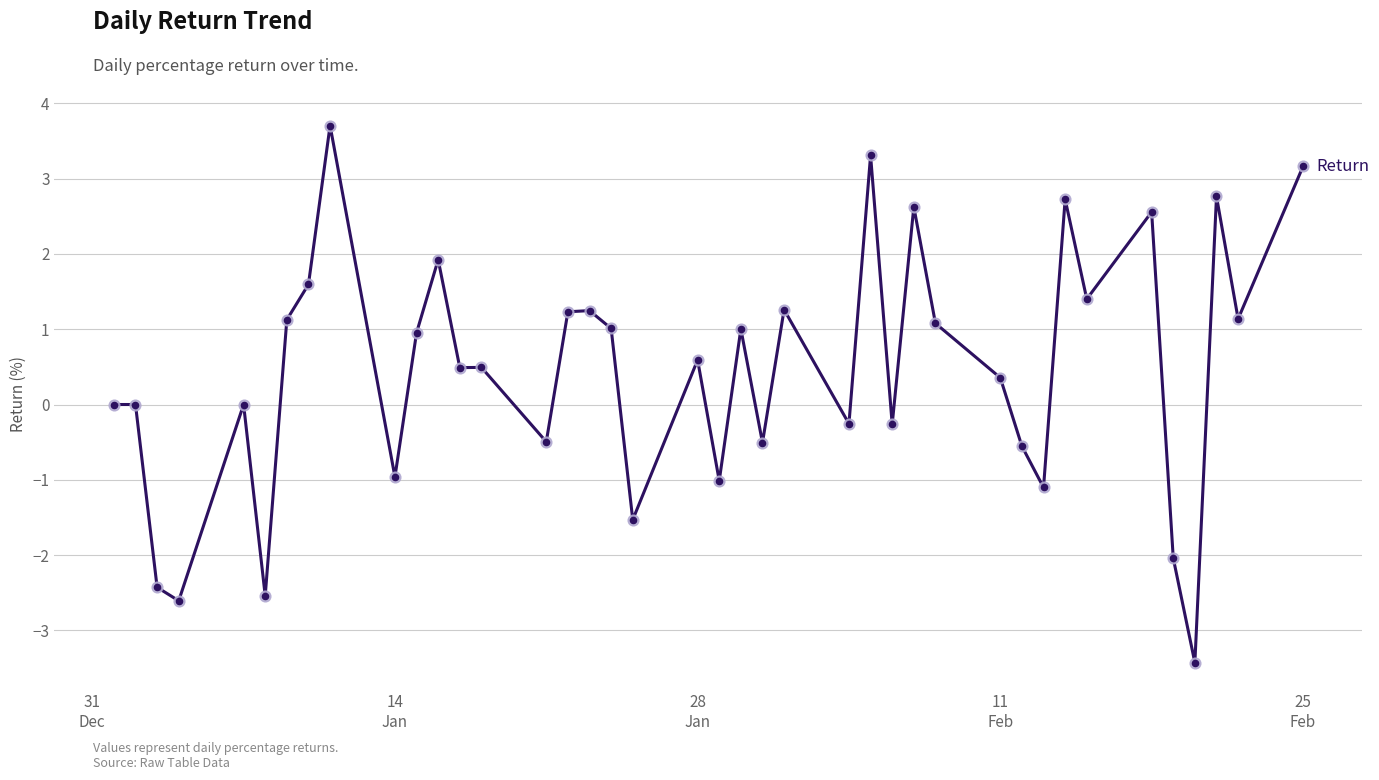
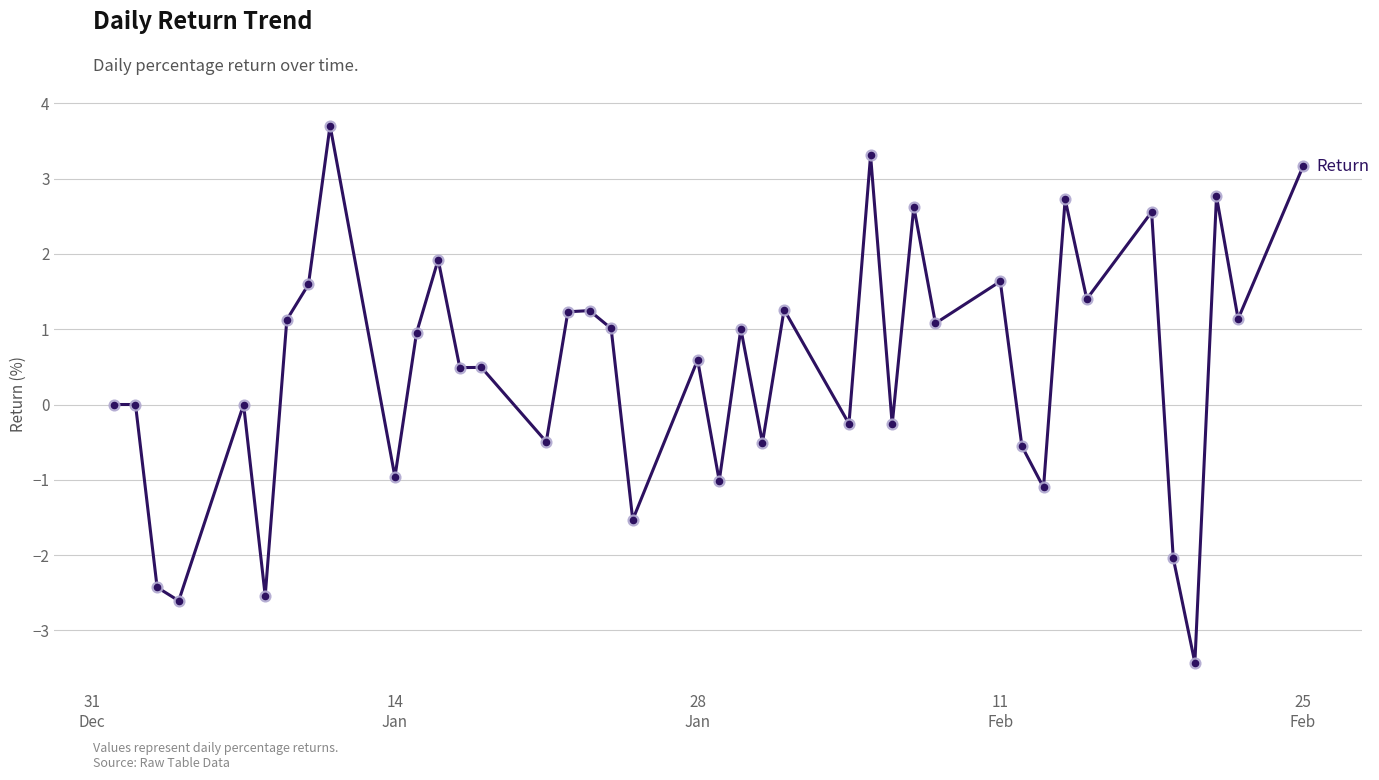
11 Feb: 0.4 -> 1.6
